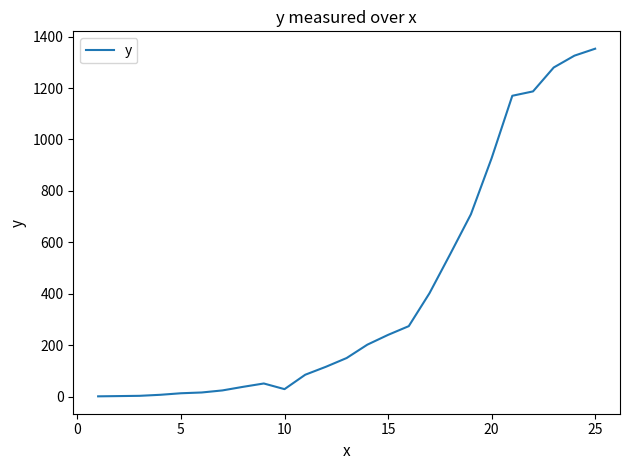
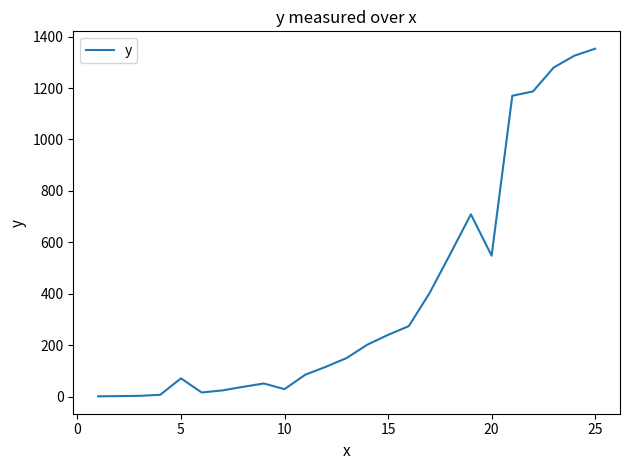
5: 10 -> 70
20: 930 -> 550
